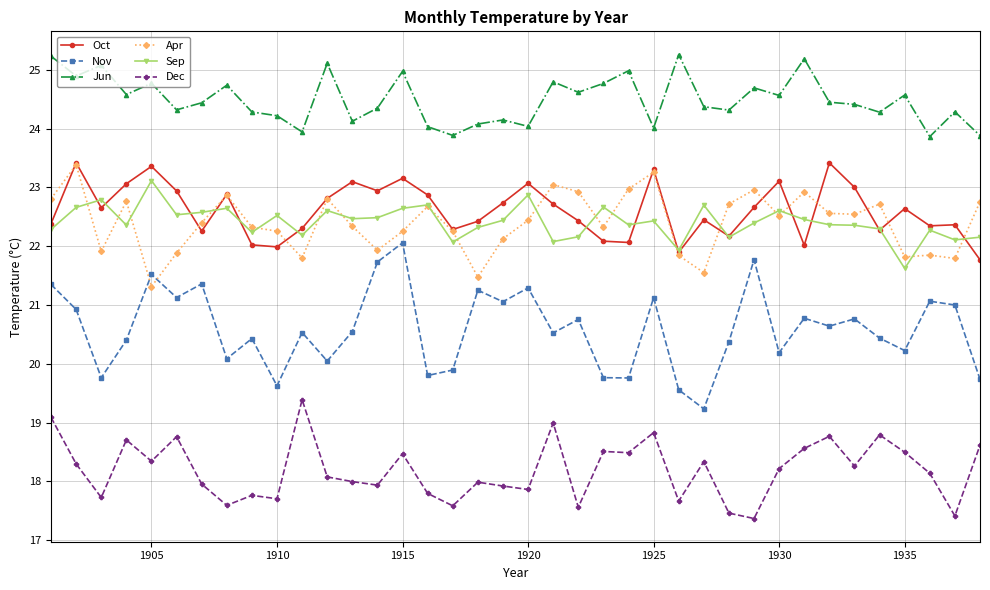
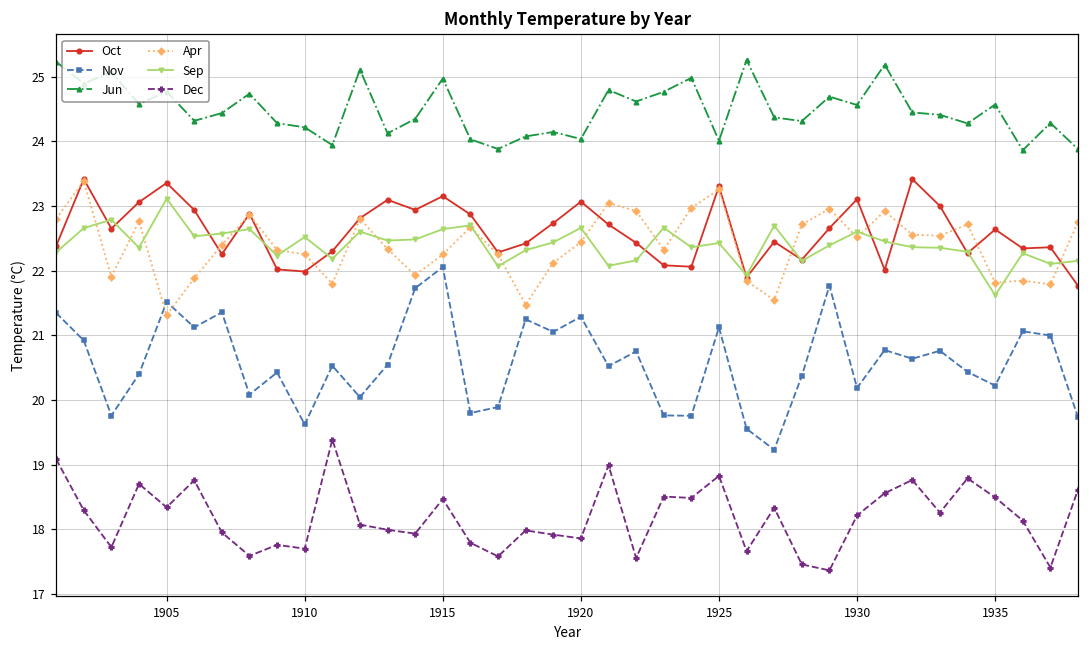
Sep, 1920: 22.9 -> 22.7
